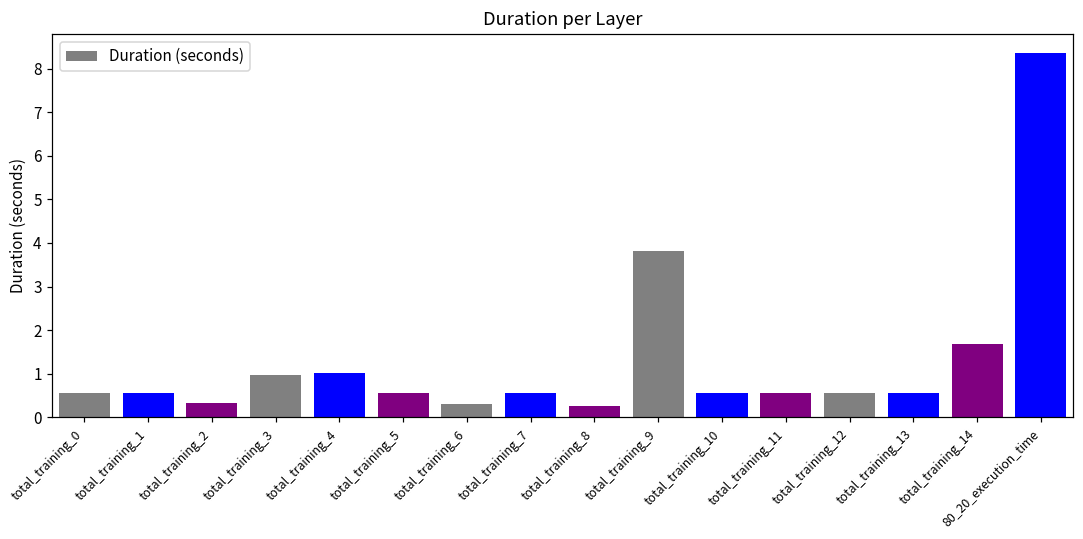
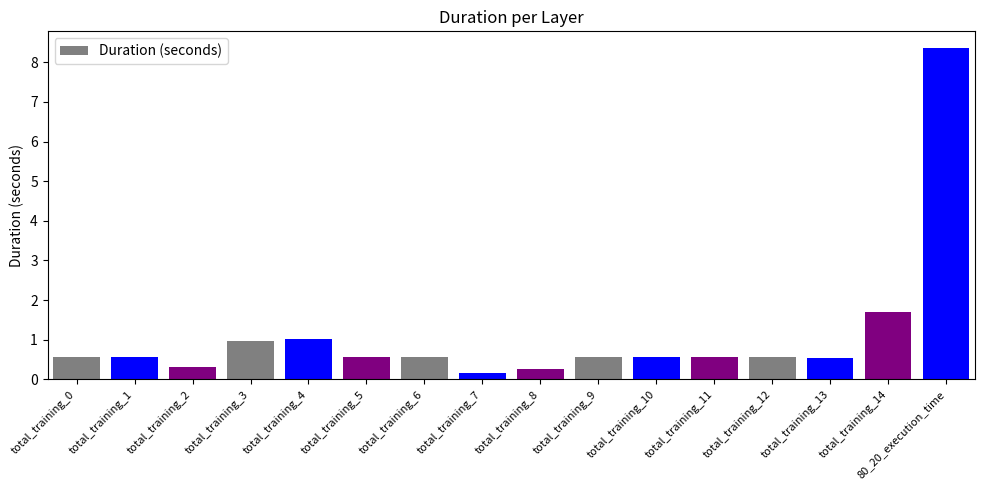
total_training_6: 0.3 -> 0.6
total_training_7: 0.6 -> 0.2
total_training_9: 3.8 -> 0.6
